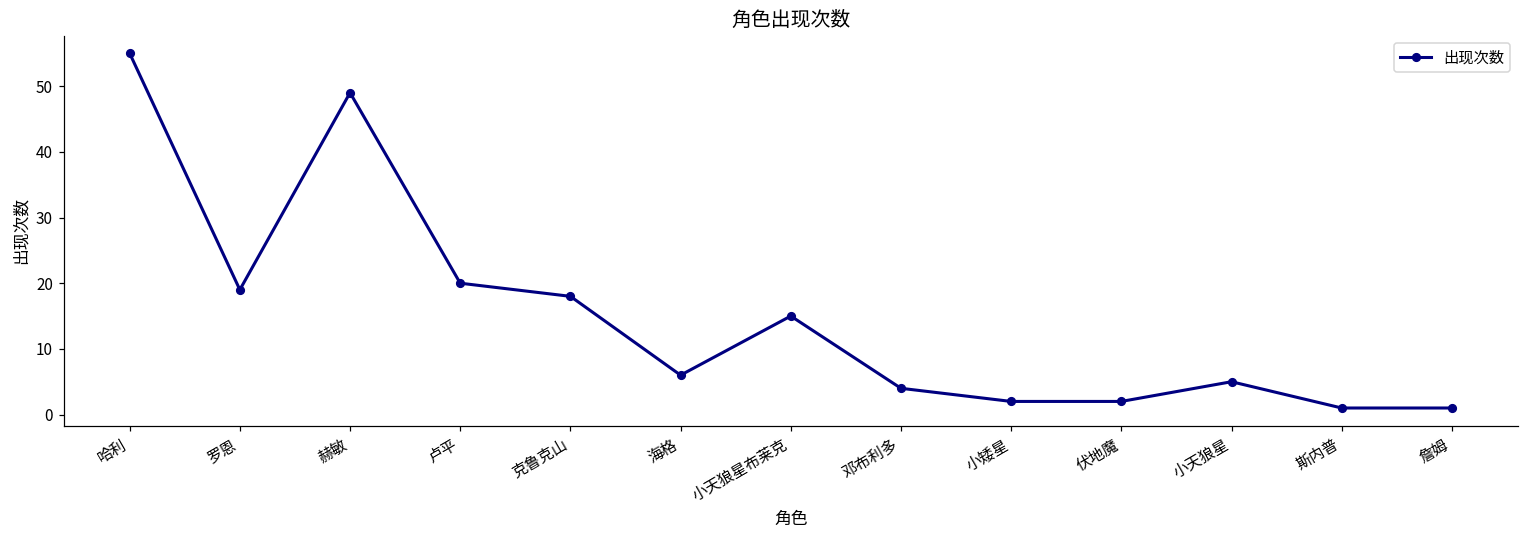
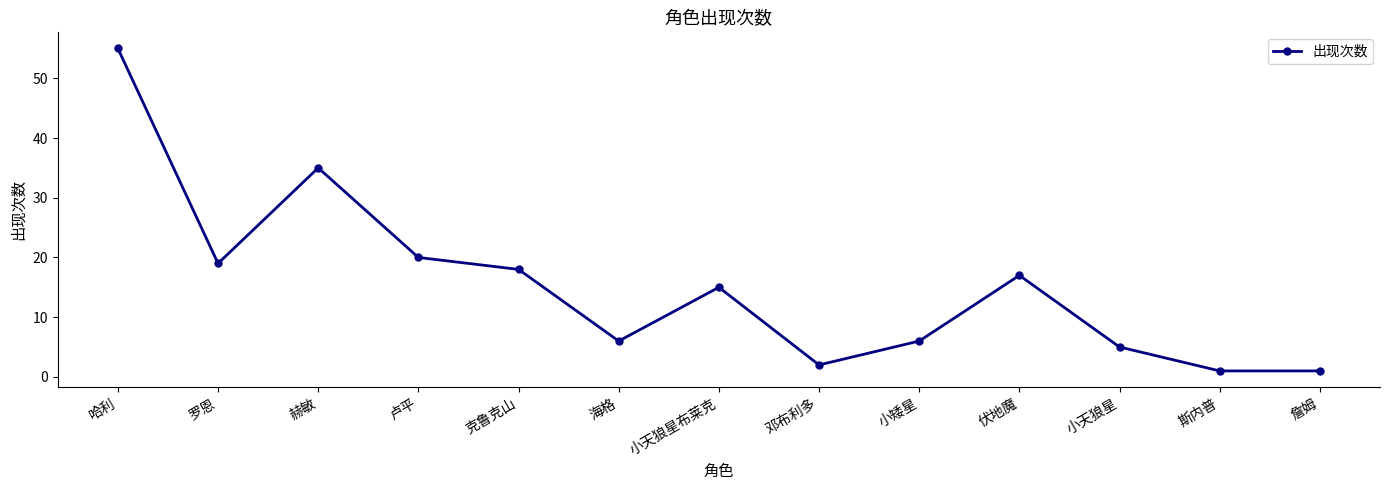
赫敏: 49 -> 35
邓布利多: 4 -> 2
小矮星: 2 -> 6
伏地魔: 2 -> 17
